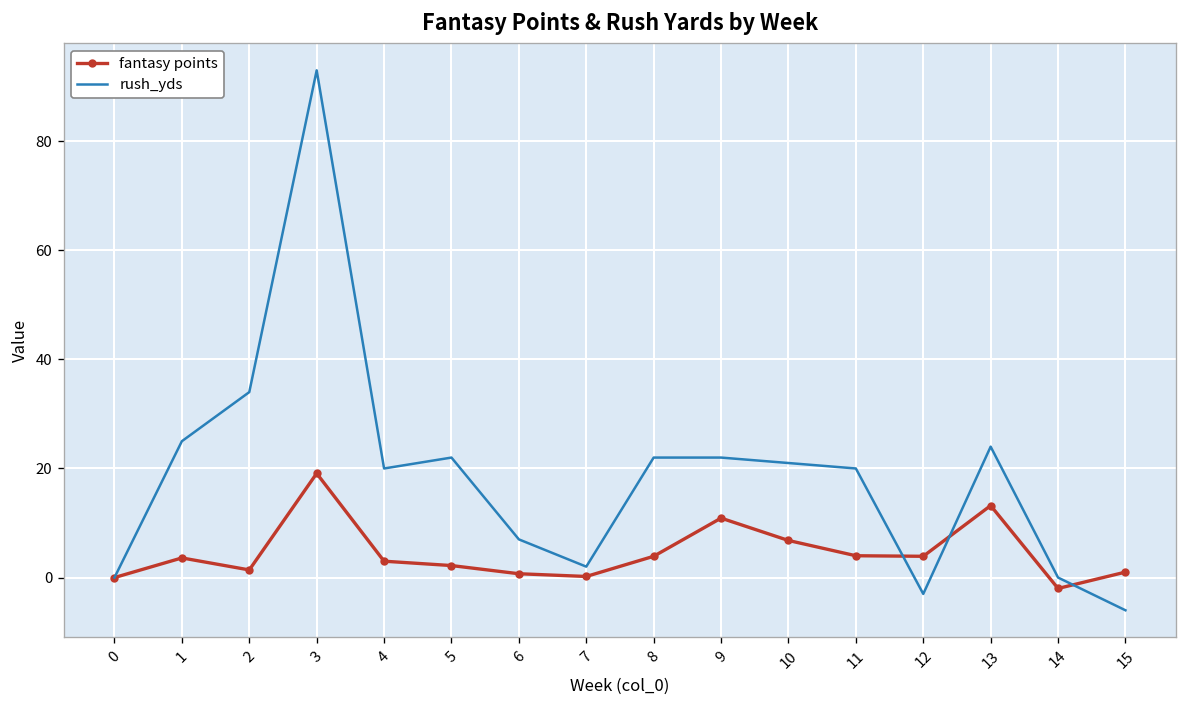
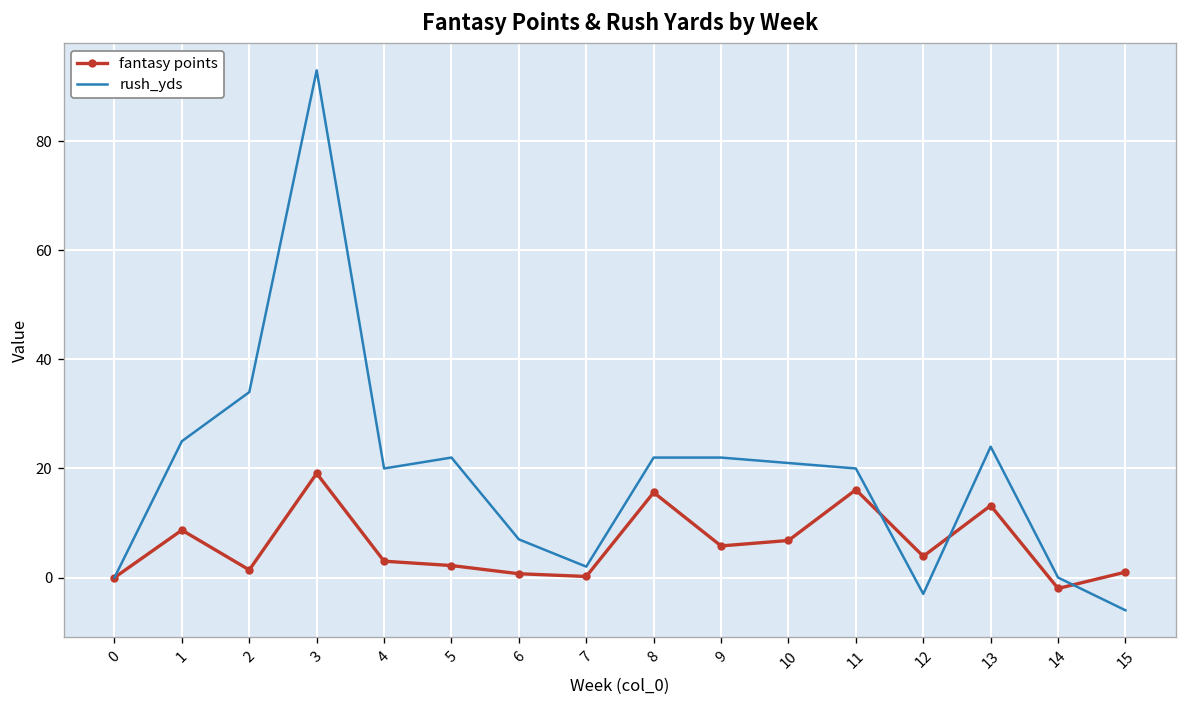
fantasy points, 1: 4 -> 9
fantasy points, 8: 4 -> 16
fantasy points, 9: 11 -> 6
fantasy points, 11: 4 -> 16
